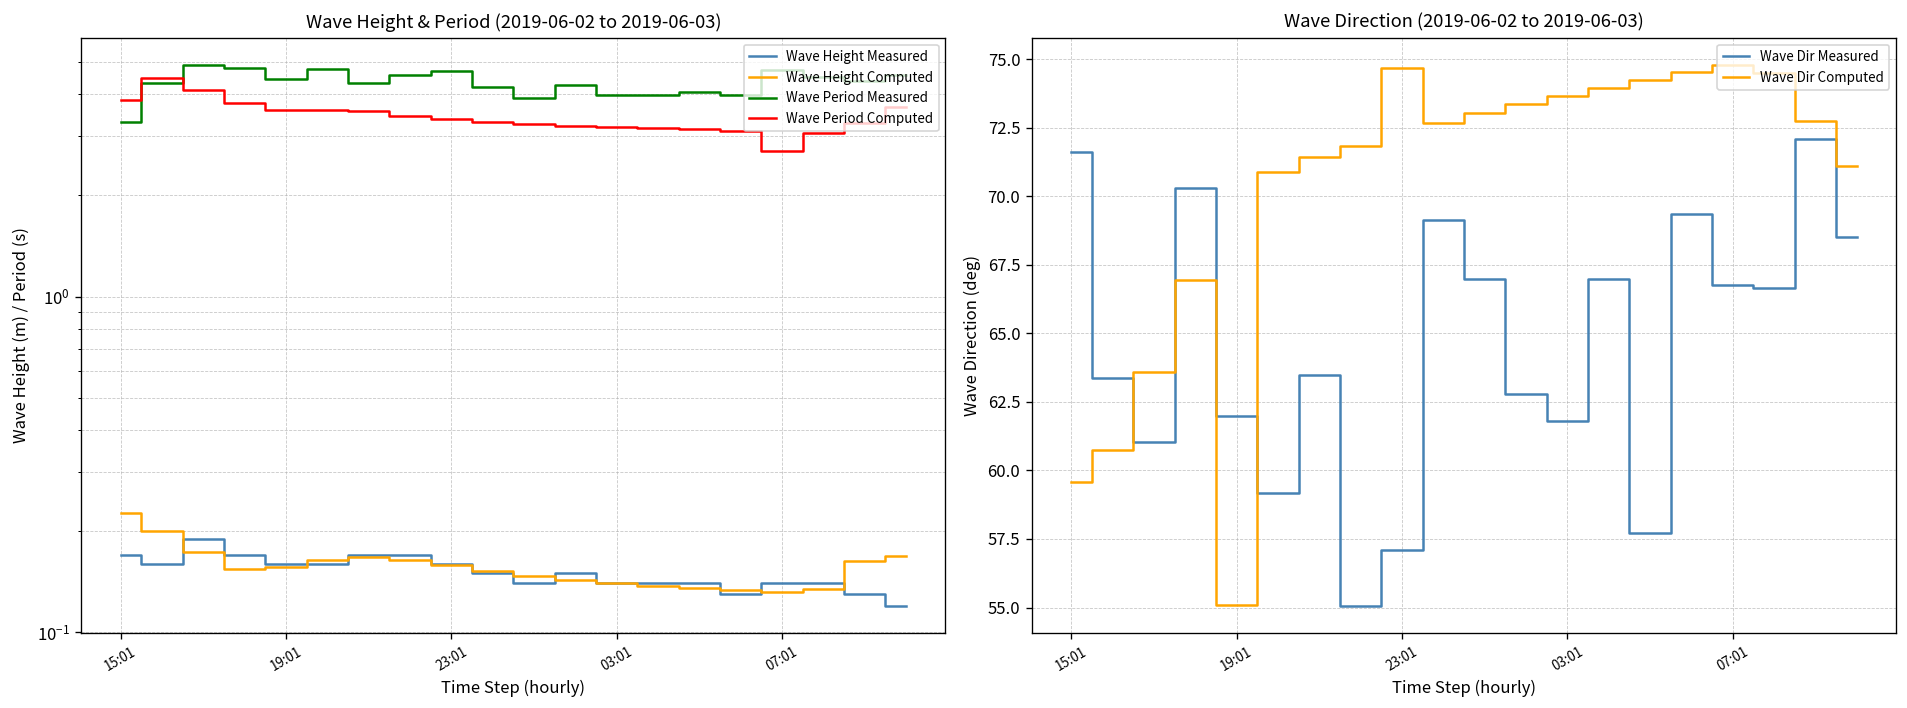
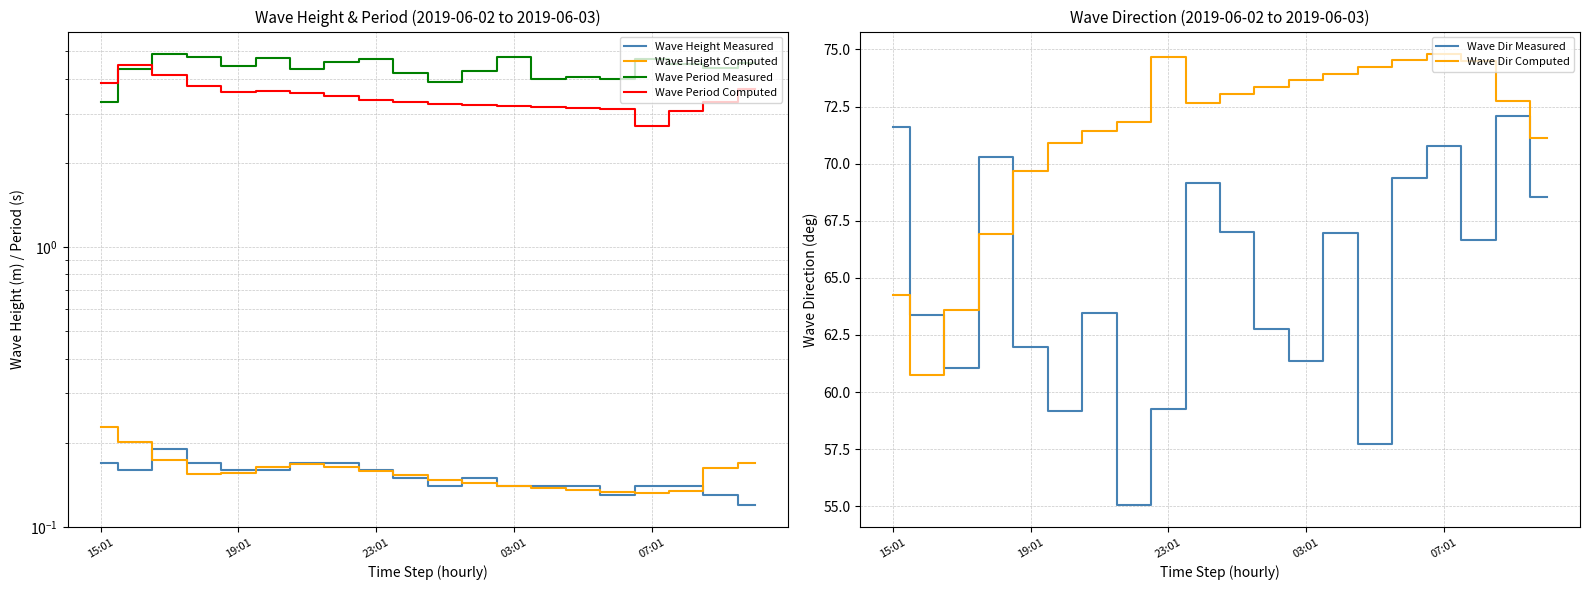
Wave Height & Period (2019-06-02 to 2019-06-03), Wave Period Measured, 03:01: 4.0 -> 4.8
Wave Direction (2019-06-02 to 2019-06-03), Wave Dir Computed, 15:01: 59.6 -> 64.2
Wave Direction (2019-06-02 to 2019-06-03), Wave Dir Computed, 19:01: 55.1 -> 69.7
Wave Direction (2019-06-02 to 2019-06-03), Wave Dir Measured, 23:01: 57.1 -> 59.3
Wave Direction (2019-06-02 to 2019-06-03), Wave Dir Measured, 03:01: 61.8 -> 61.4
Wave Direction (2019-06-02 to 2019-06-03), Wave Dir Measured, 07:01: 66.8 -> 70.8
